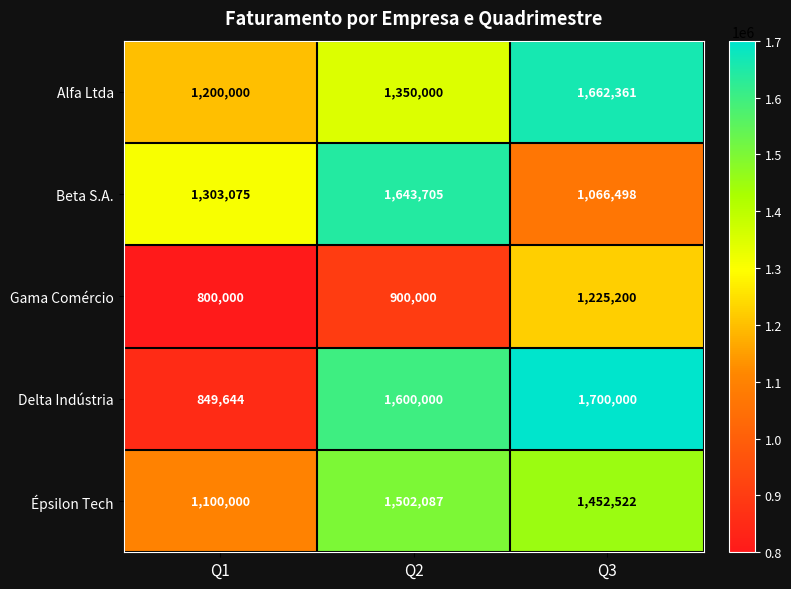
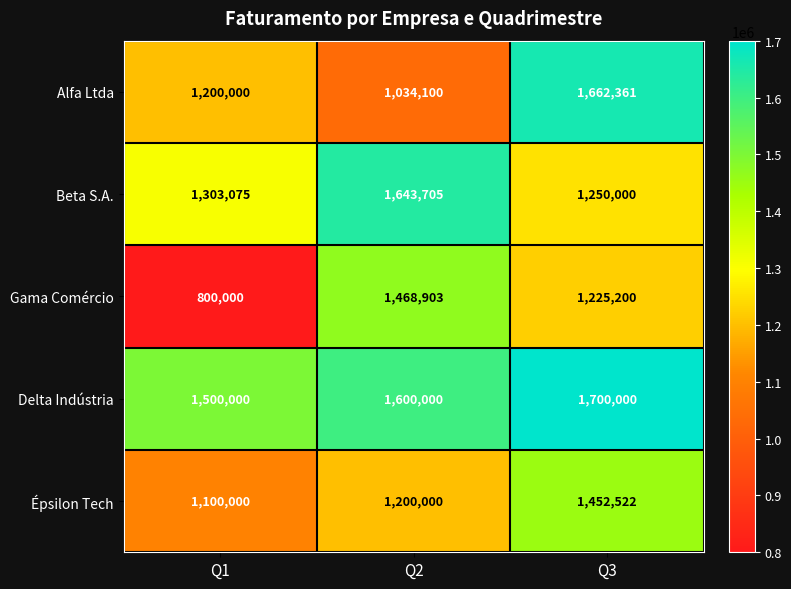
Alfa Ltda, Q2: 1,350,000 -> 1,034,100
Beta S.A., Q3: 1,066,498 -> 1,250,000
Gama Comércio, Q2: 900,000 -> 1,468,903
Delta Indústria, Q1: 849,644 -> 1,500,000
Épsilon Tech, Q2: 1,502,087 -> 1,200,000
